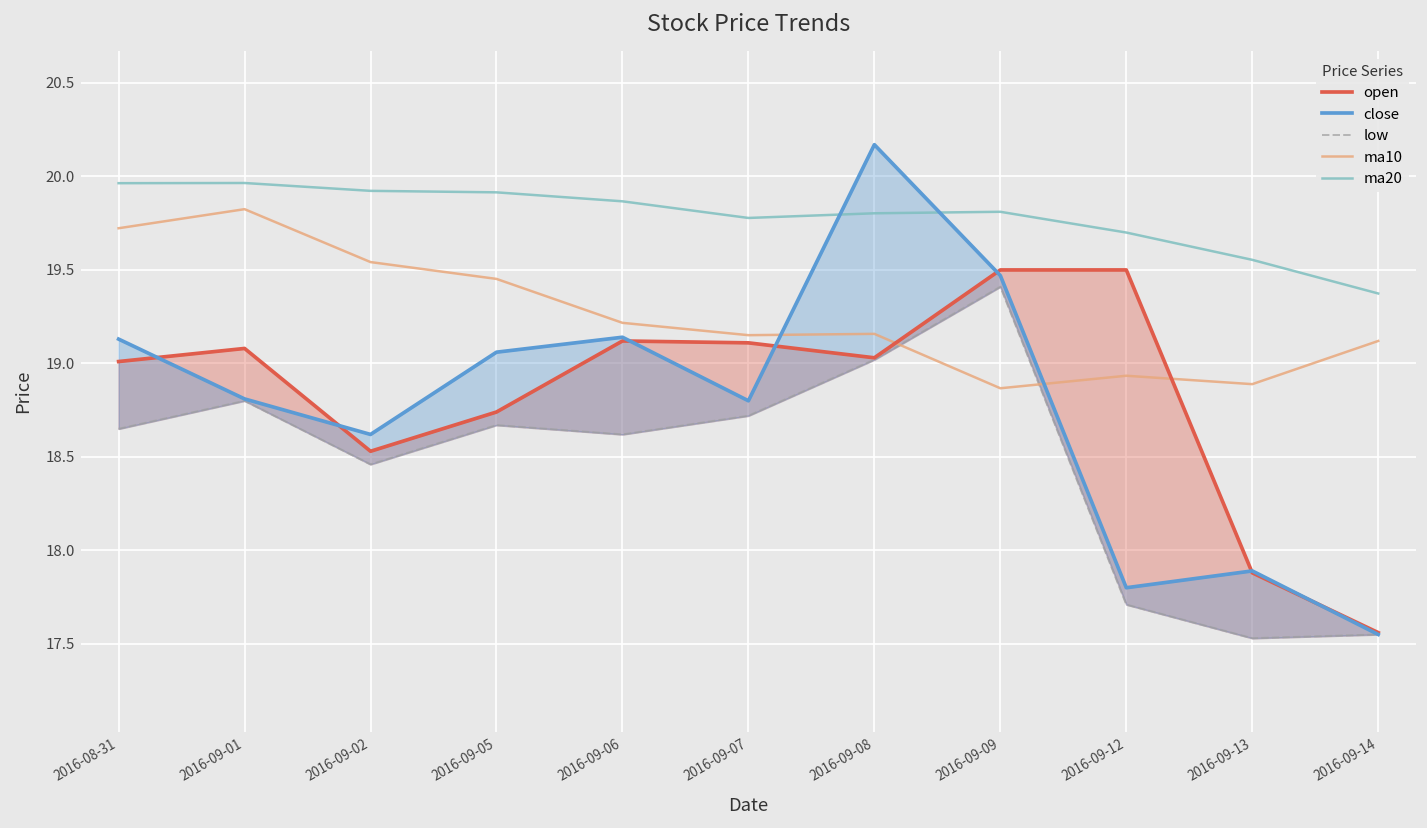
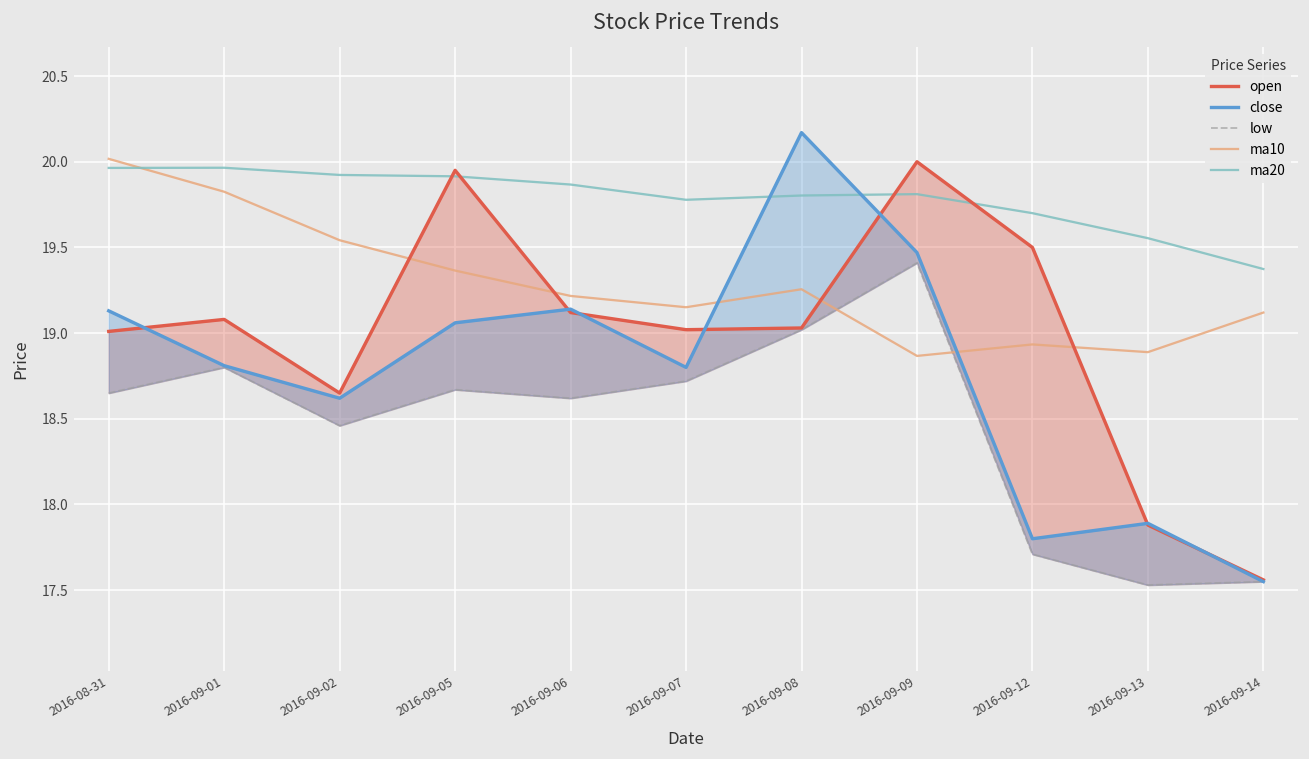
ma10, 2016-08-31: 19.72 -> 20.02
open, 2016-09-02: 18.53 -> 18.65
open, 2016-09-05: 18.74 -> 19.95
ma10, 2016-09-05: 19.45 -> 19.37
open, 2016-09-07: 19.11 -> 19.02
ma10, 2016-09-08: 19.16 -> 19.26
open, 2016-09-09: 19.5 -> 20.0
